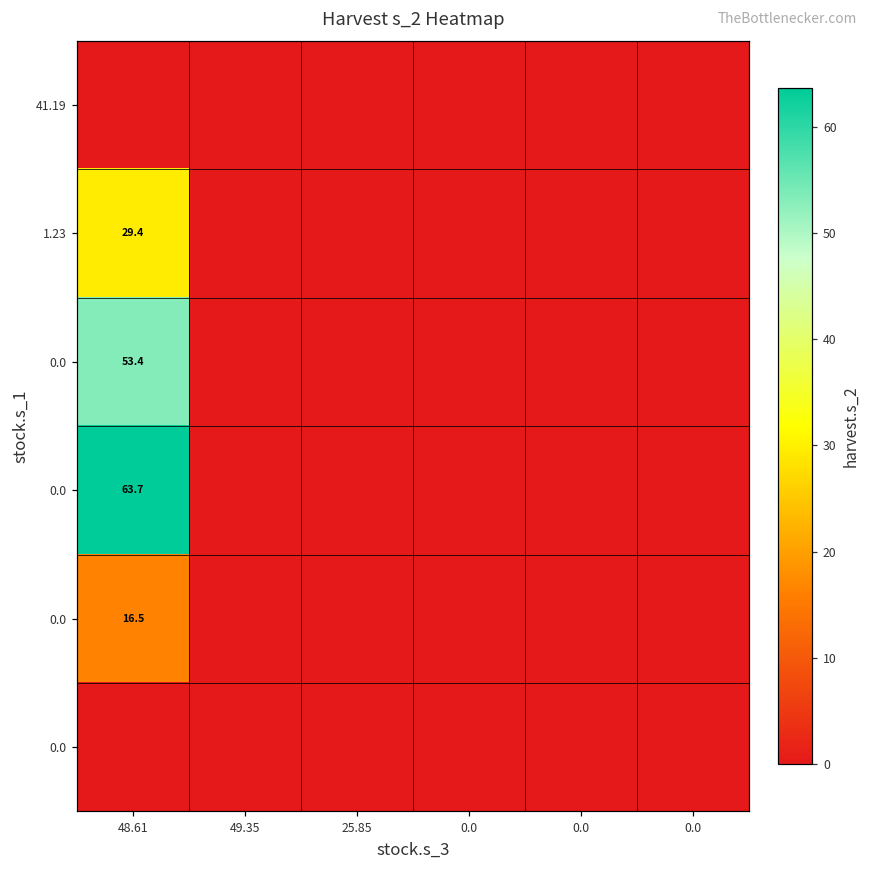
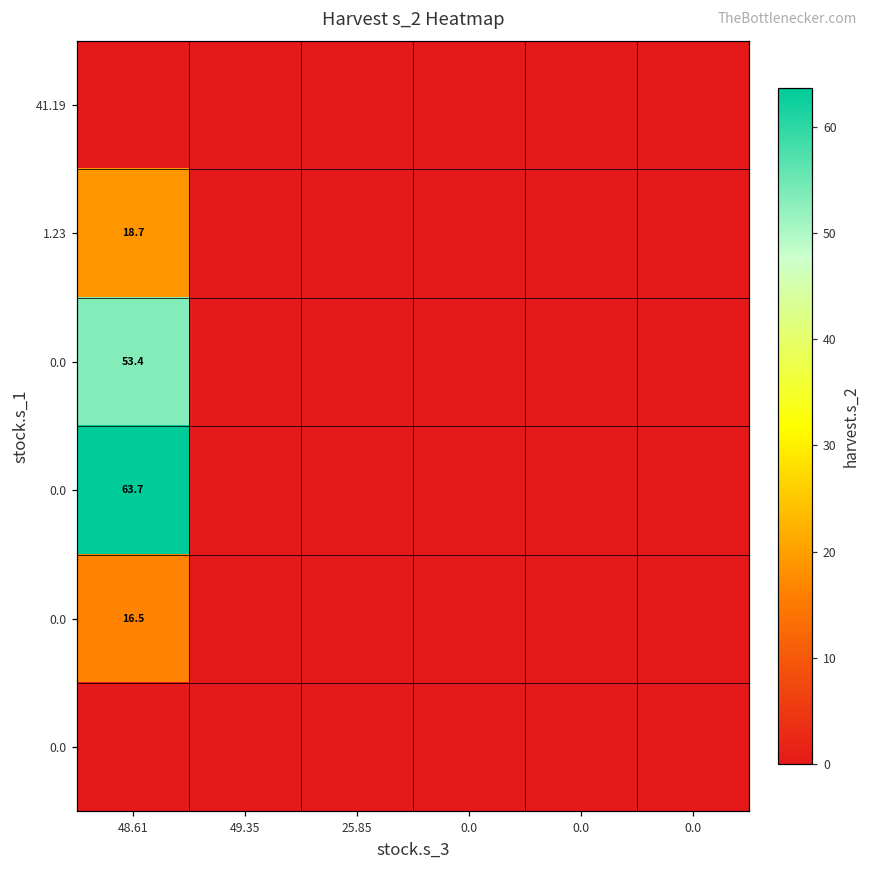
1.23, 48.61: 29.4 -> 18.7
